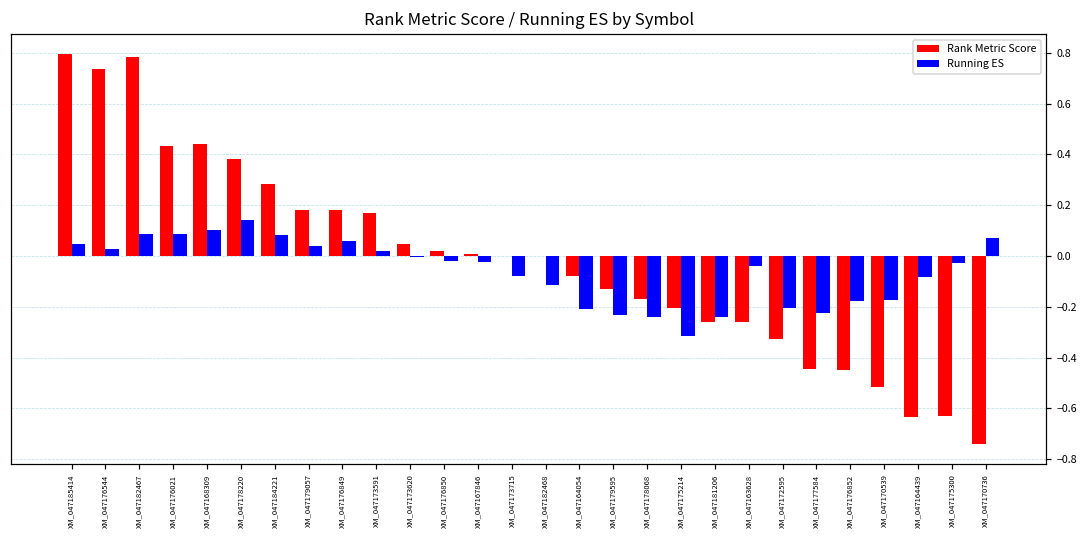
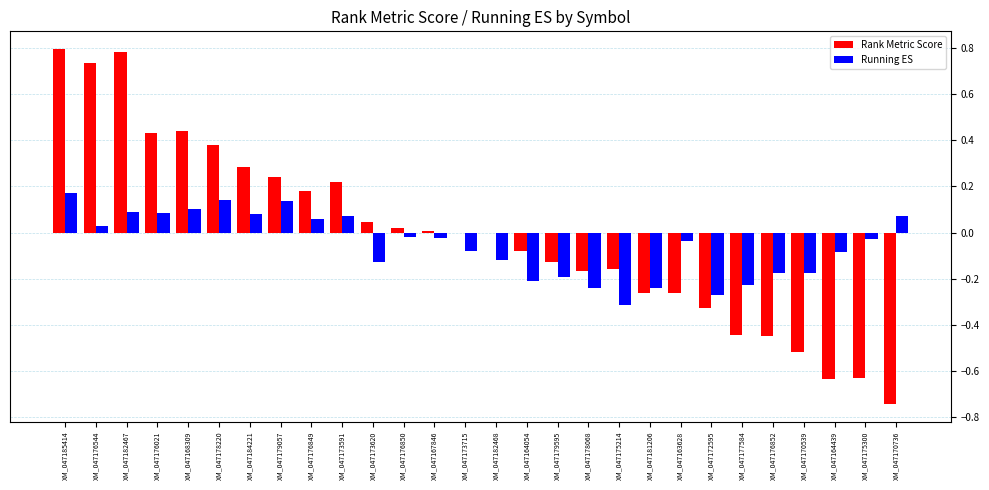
Running ES, XM_047185414: 0.05 -> 0.17
Rank Metric Score, XM_047179057: 0.18 -> 0.24
Running ES, XM_047179057: 0.04 -> 0.14
Rank Metric Score, XM_047173591: 0.17 -> 0.22
Running ES, XM_047173591: 0.02 -> 0.07
Running ES, XM_047173620: -0.01 -> -0.13
Running ES, XM_047179595: -0.23 -> -0.19
Rank Metric Score, XM_047175214: -0.21 -> -0.16
Running ES, XM_047172595: -0.20 -> -0.27
